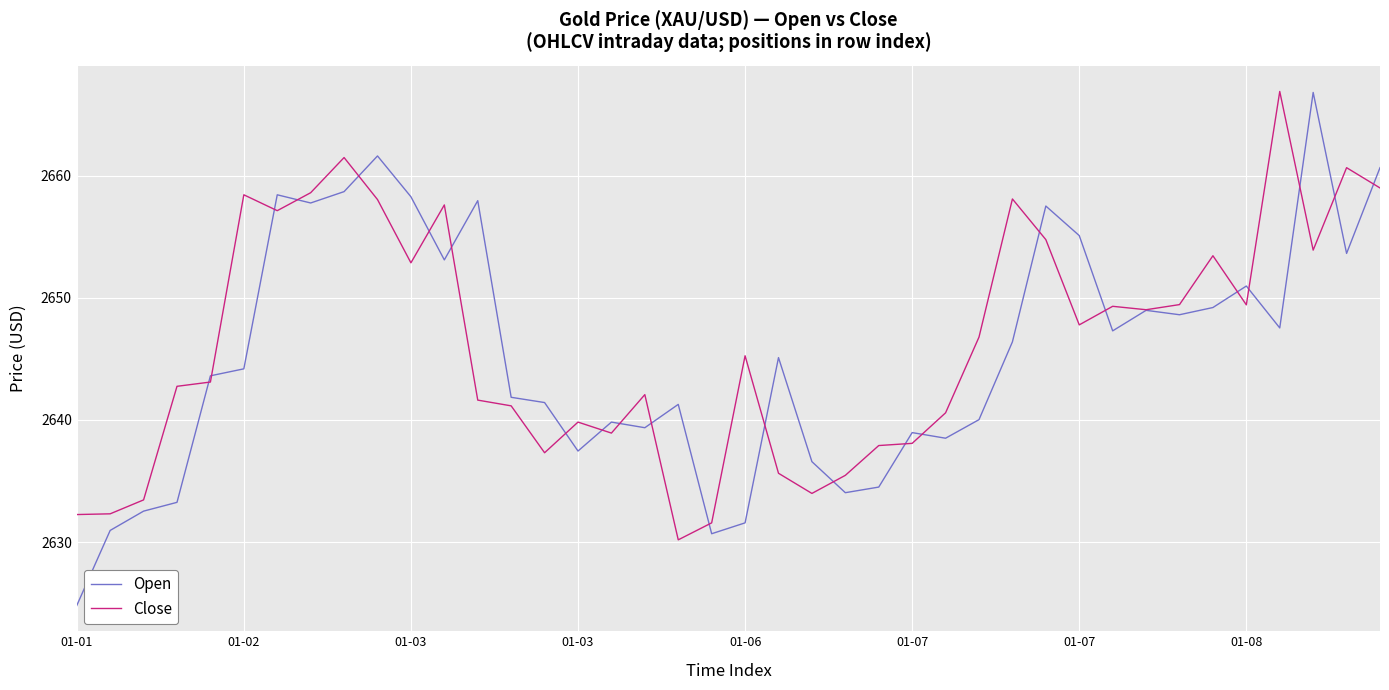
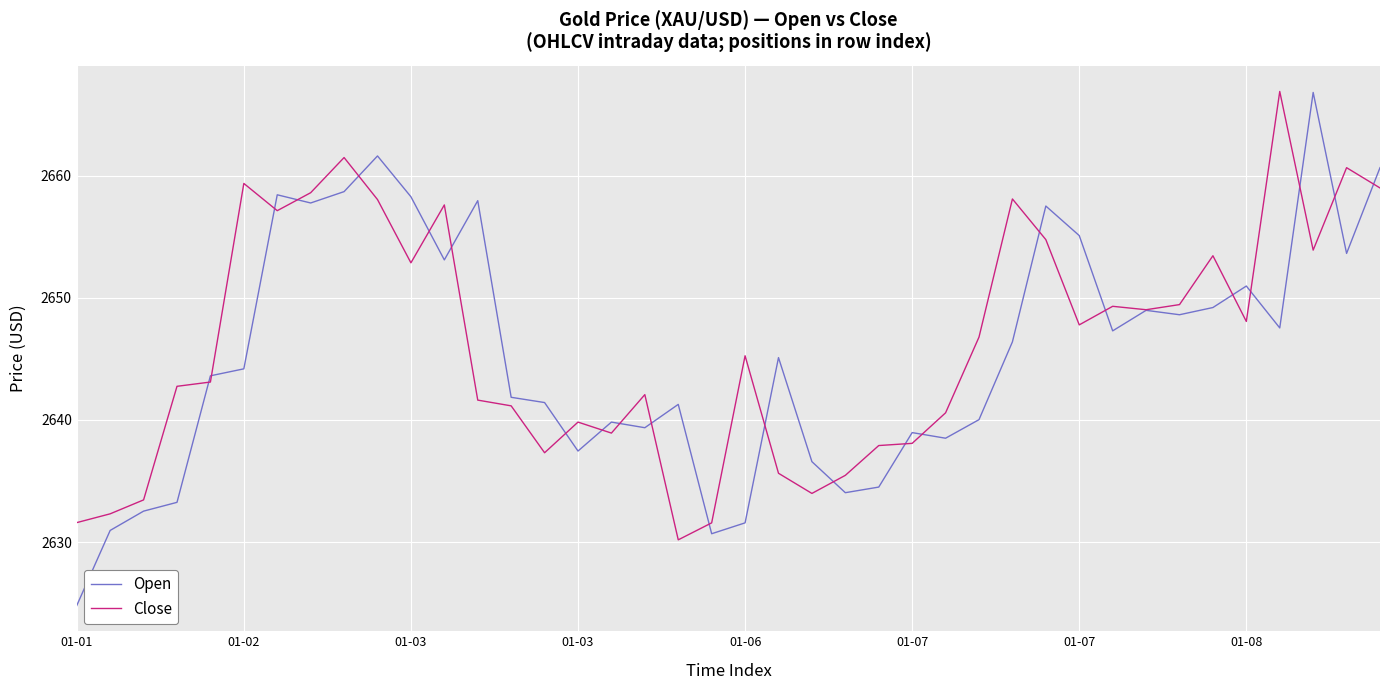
Close, 01-01: 2632.3 -> 2631.6
Close, 01-02: 2658.4 -> 2659.4
Close, 01-08: 2649.4 -> 2648.1
